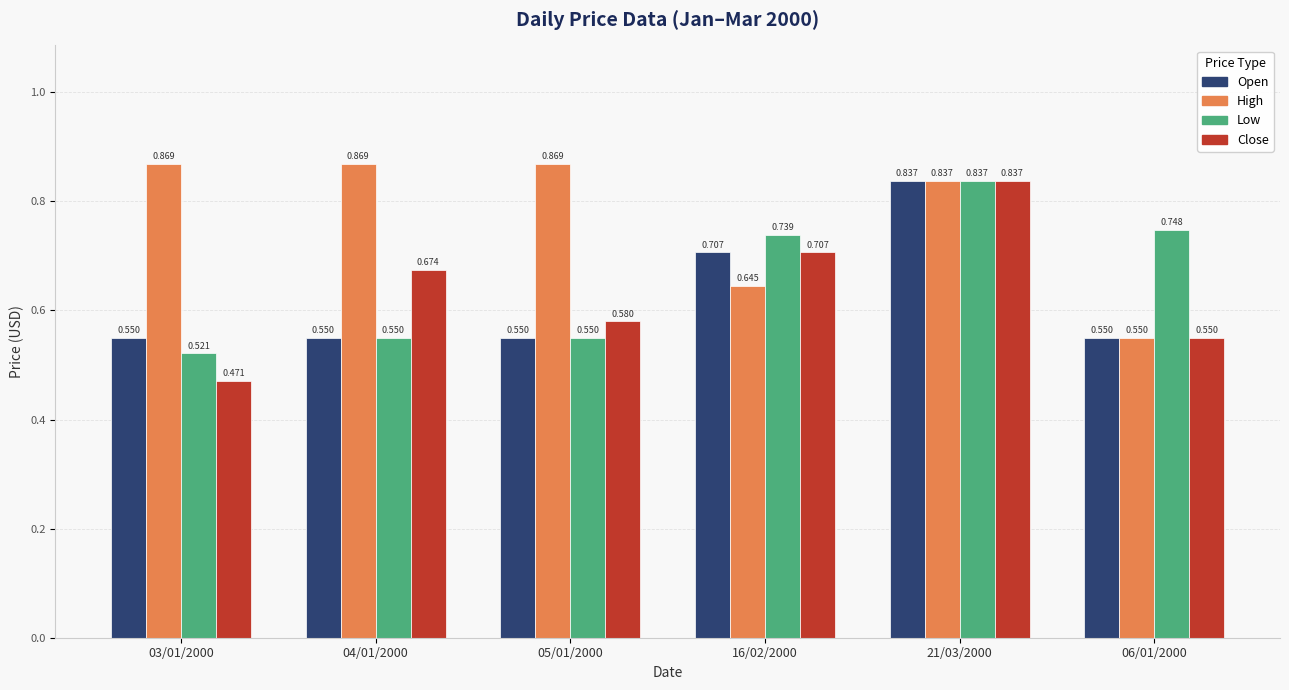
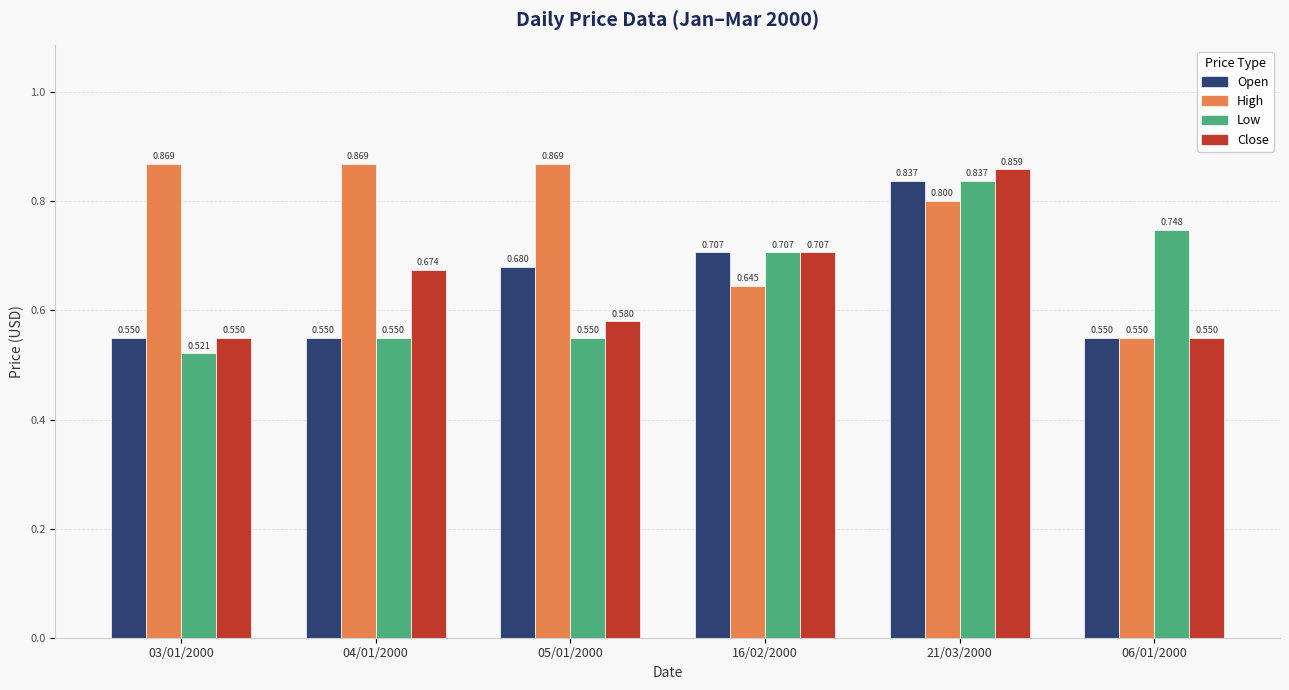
Close, 03/01/2000: 0.471 -> 0.550
Open, 05/01/2000: 0.550 -> 0.680
Low, 16/02/2000: 0.739 -> 0.707
High, 21/03/2000: 0.837 -> 0.800
Close, 21/03/2000: 0.837 -> 0.859
